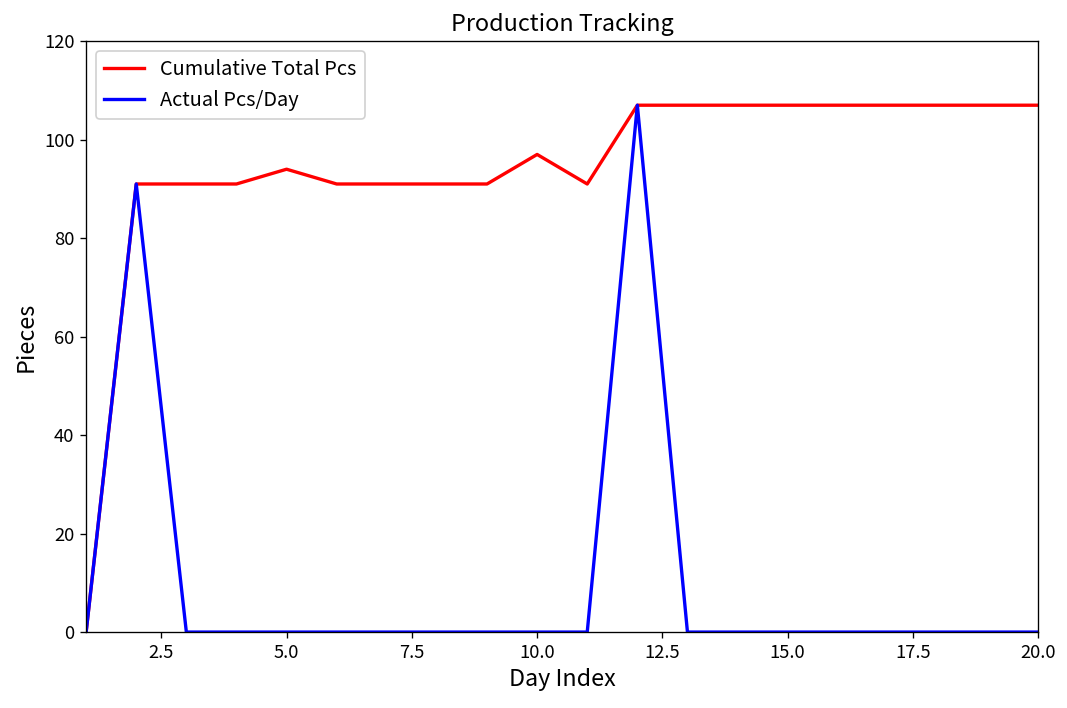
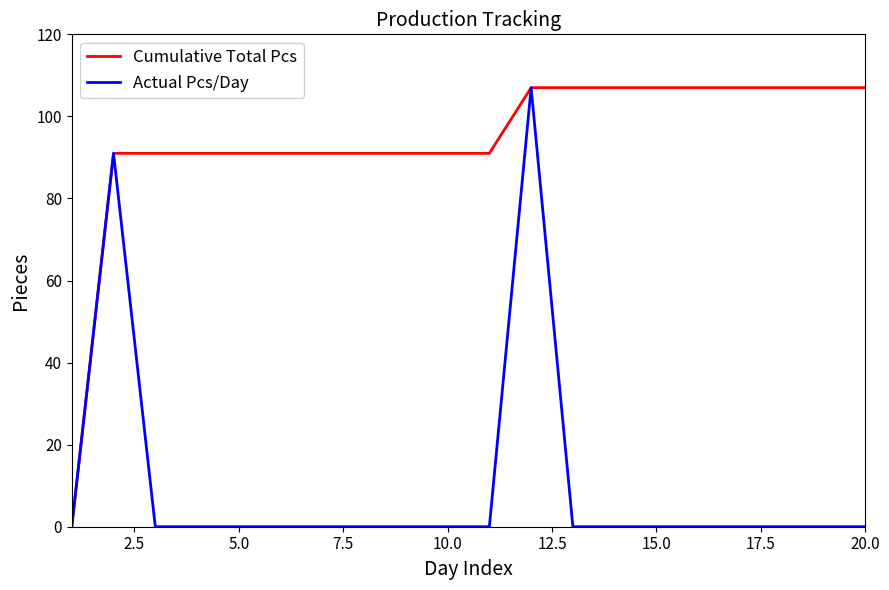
Cumulative Total Pcs, 5.0: 94 -> 91
Cumulative Total Pcs, 10.0: 97 -> 91
